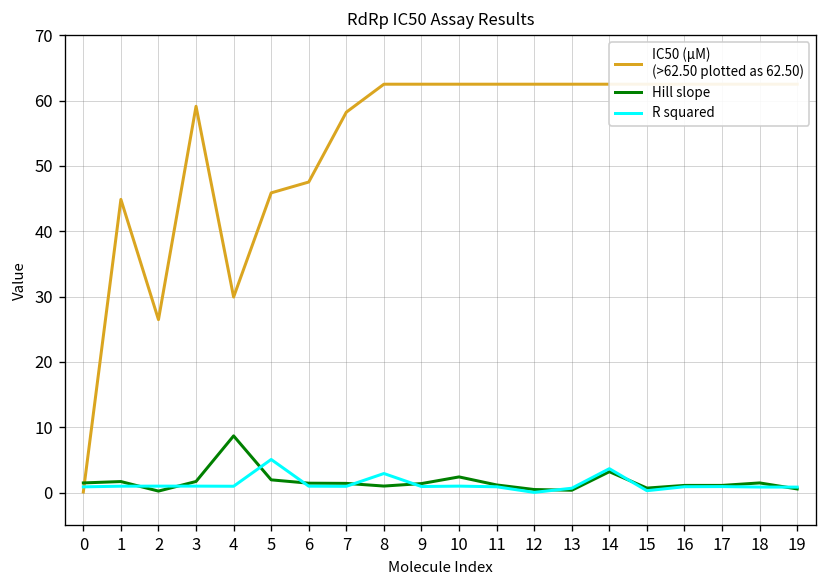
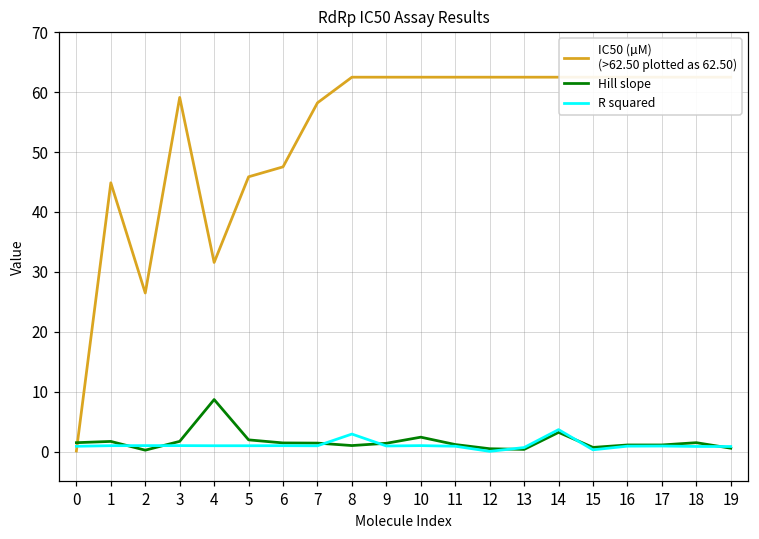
IC50 (µM) (>62.50 plotted as 62.50), 4: 30 -> 32
R squared, 5: 5 -> 1
